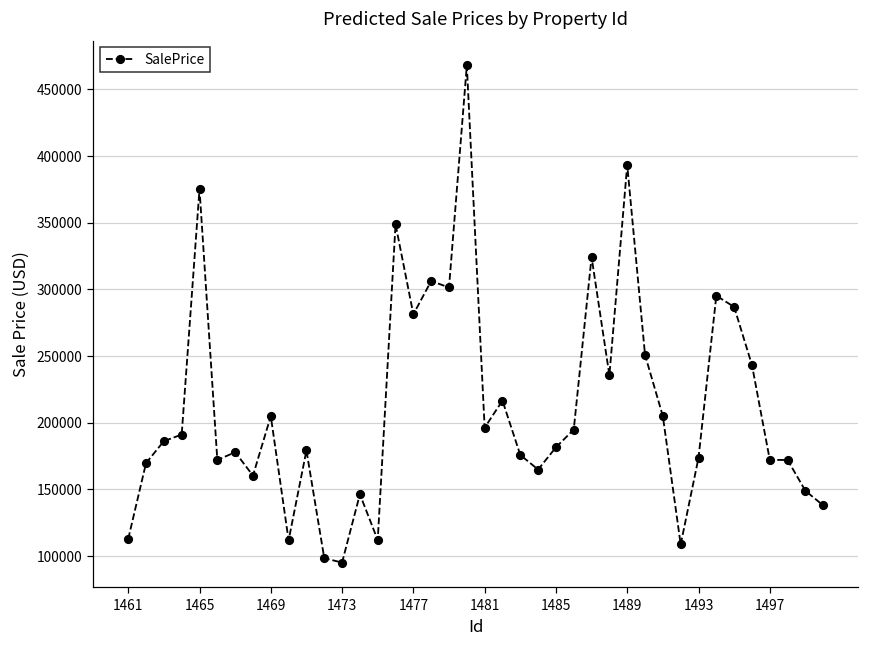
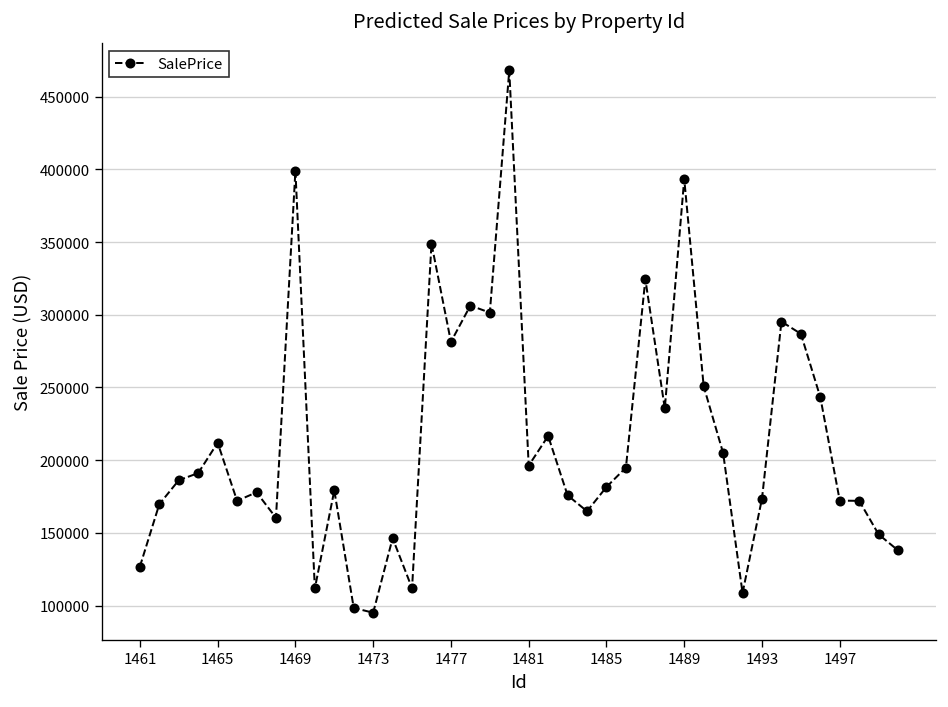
1461: 113000 -> 127000
1465: 375000 -> 212000
1469: 205000 -> 399000
